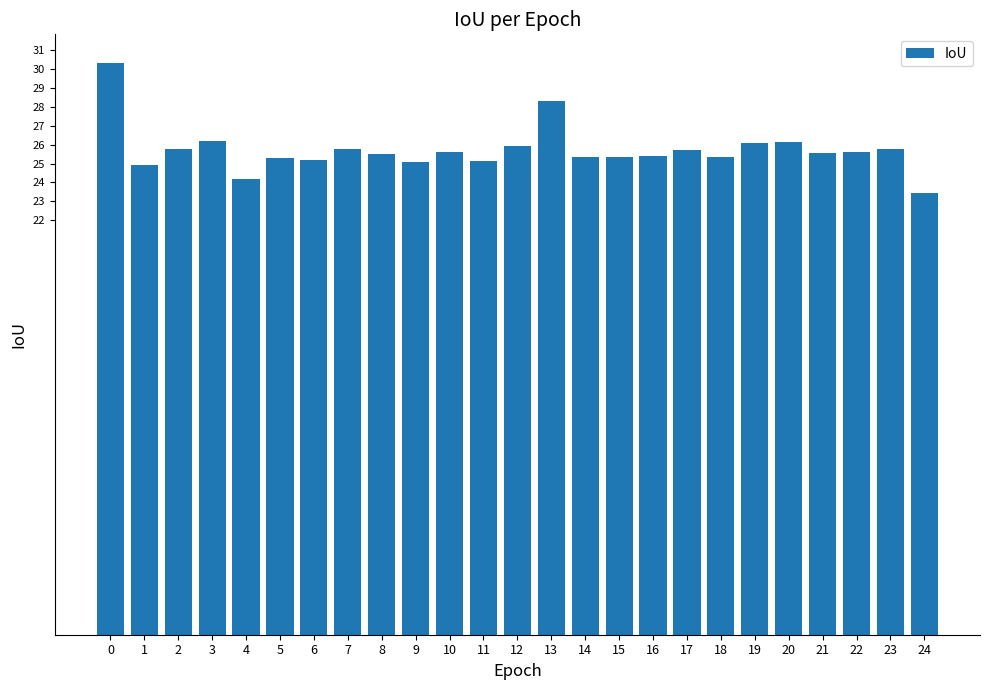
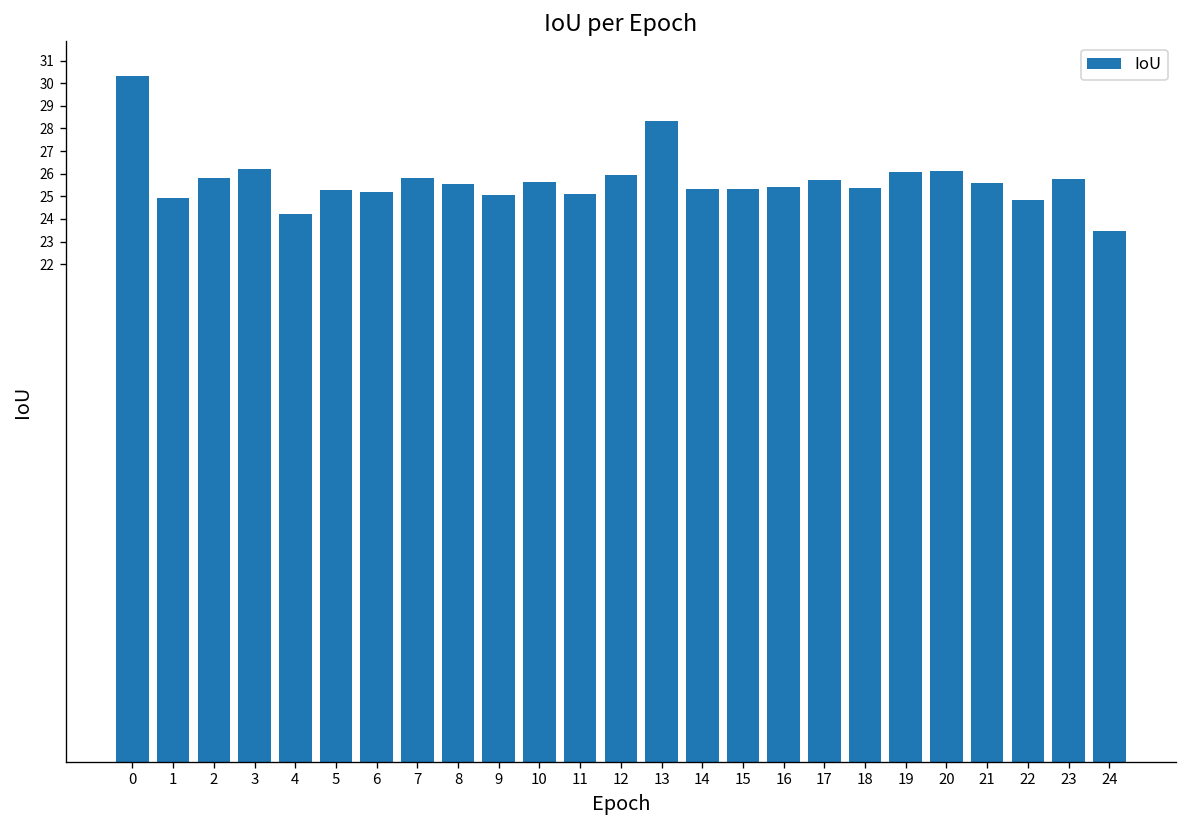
22: 25.6 -> 24.9
